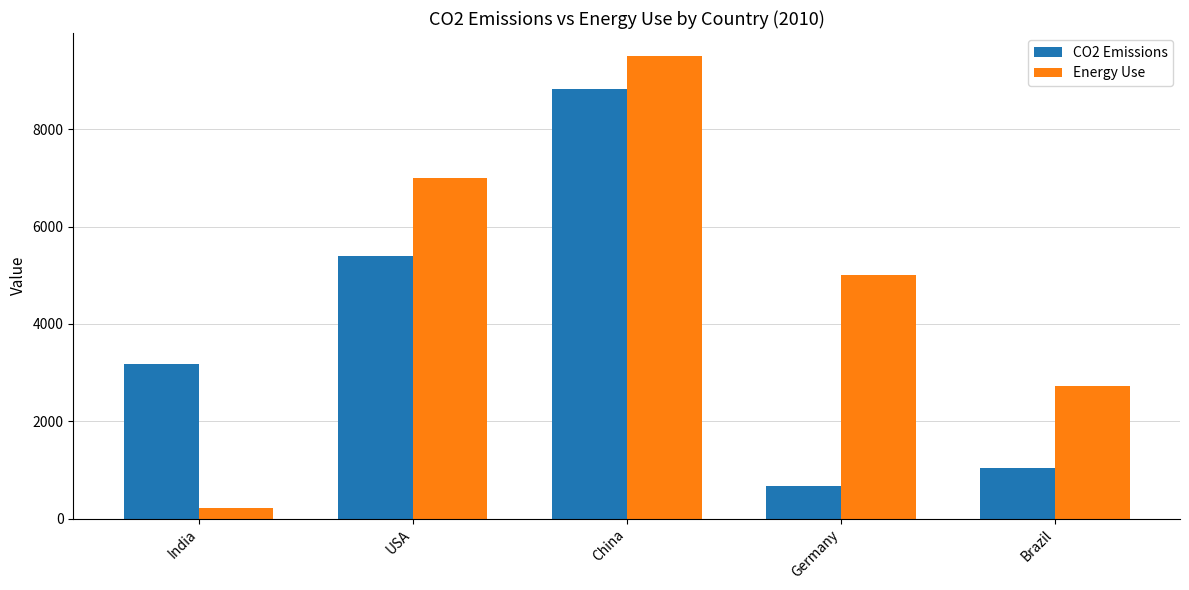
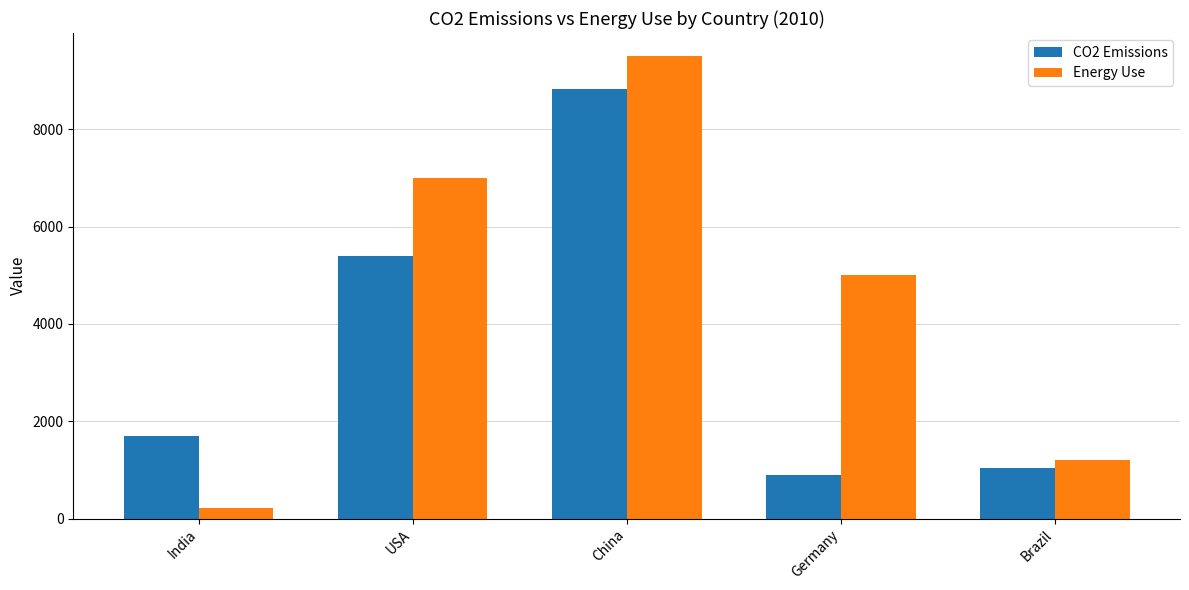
CO2 Emissions, India: 3200 -> 1700
CO2 Emissions, Germany: 700 -> 900
Energy Use, Brazil: 2700 -> 1200
